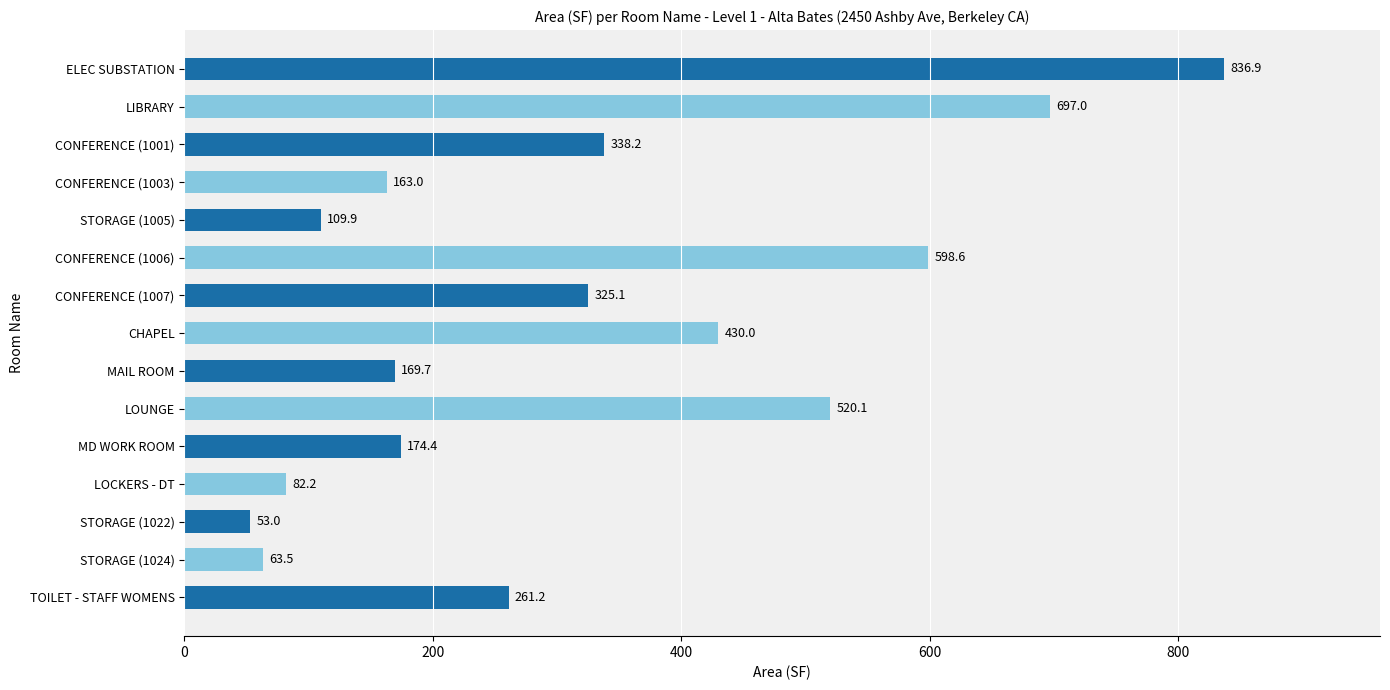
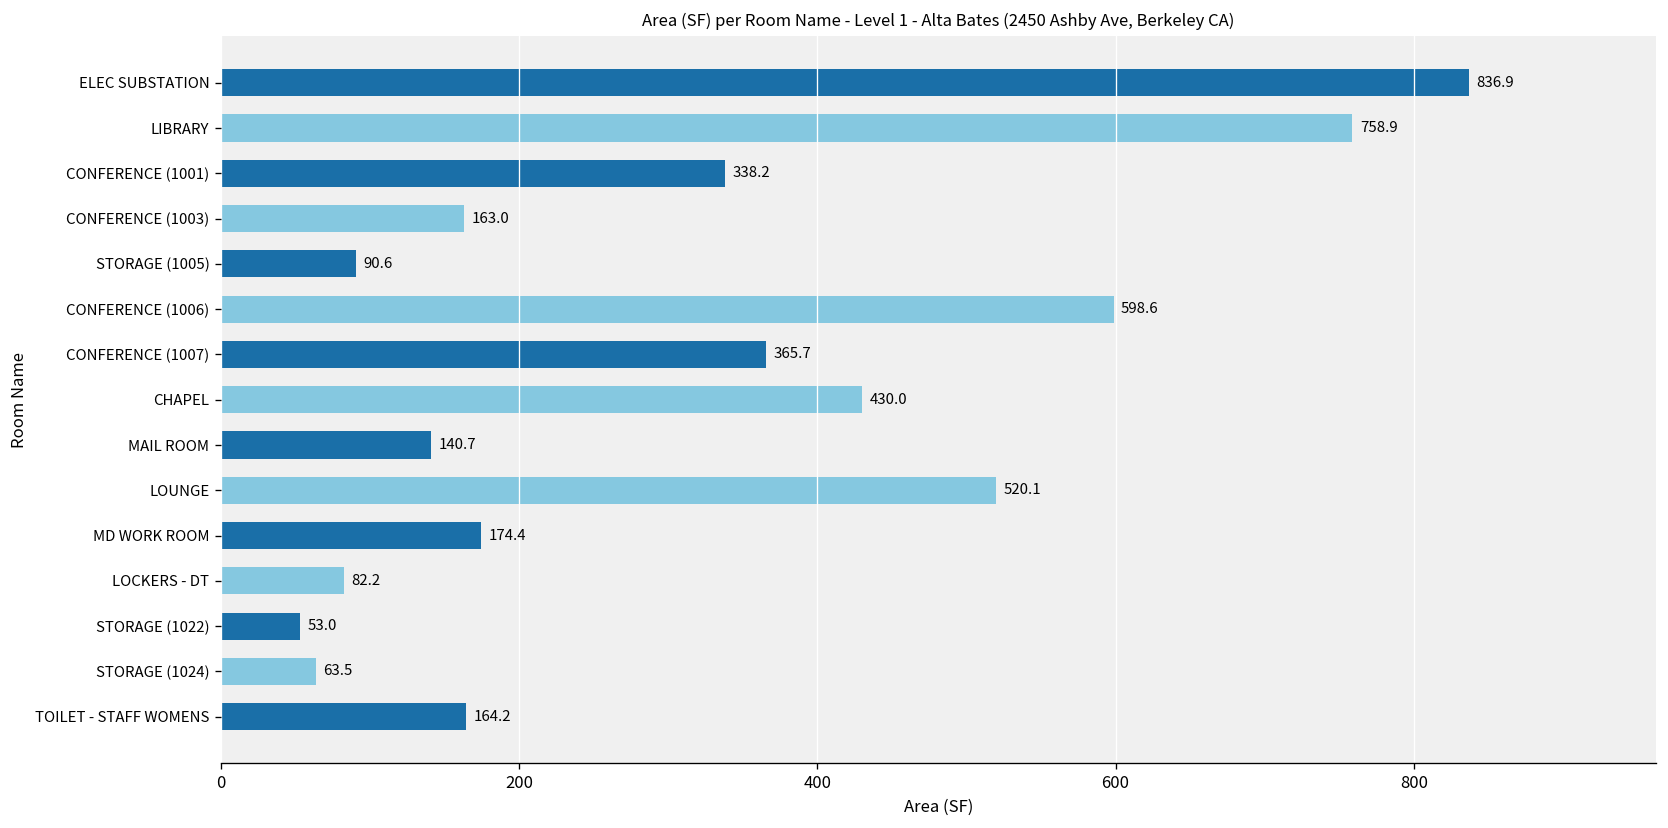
LIBRARY: 697.0 -> 758.9
STORAGE (1005): 109.9 -> 90.6
CONFERENCE (1007): 325.1 -> 365.7
MAIL ROOM: 169.7 -> 140.7
TOILET - STAFF WOMENS: 261.2 -> 164.2
